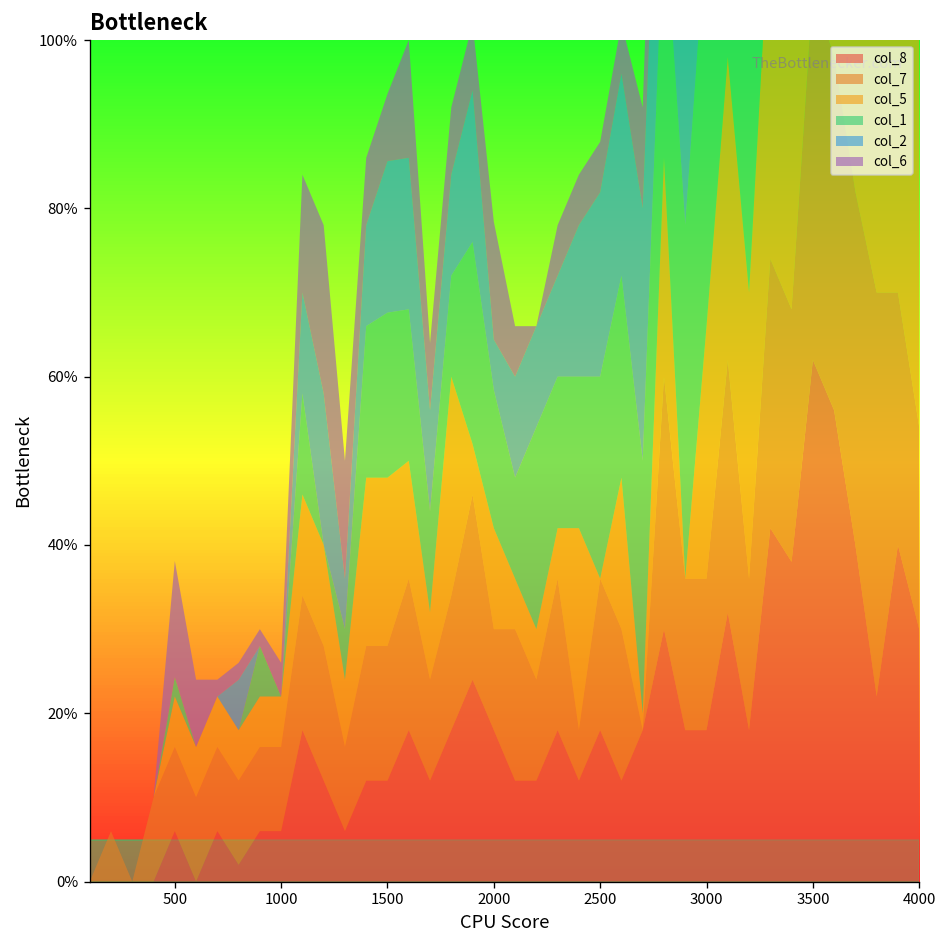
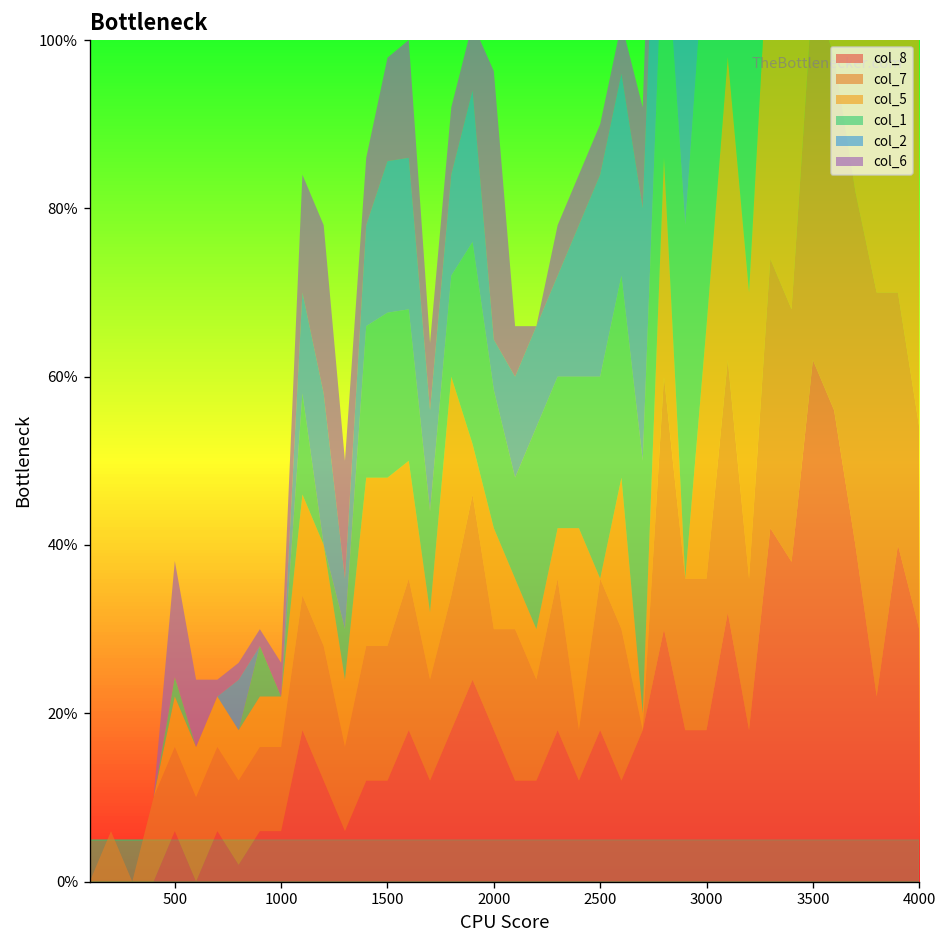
col_6, 1500: 8% -> 12%
col_6, 2000: 14% -> 32%
col_2, 2500: 22% -> 24%
